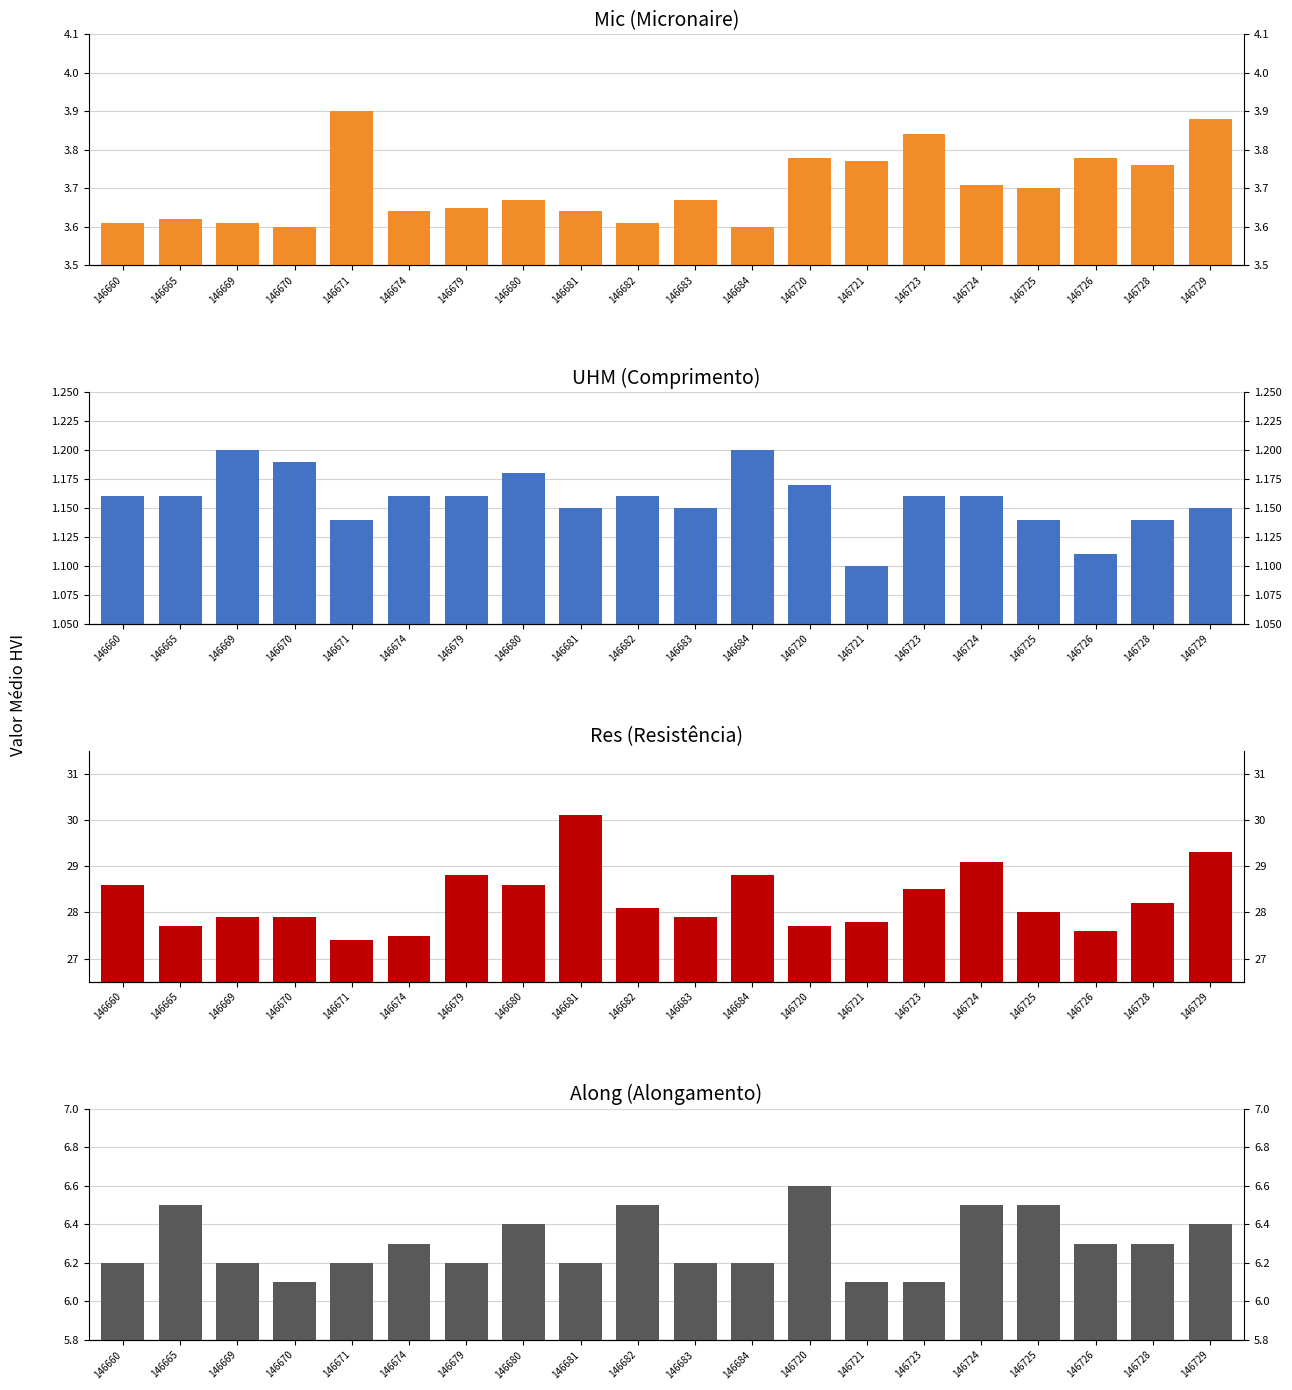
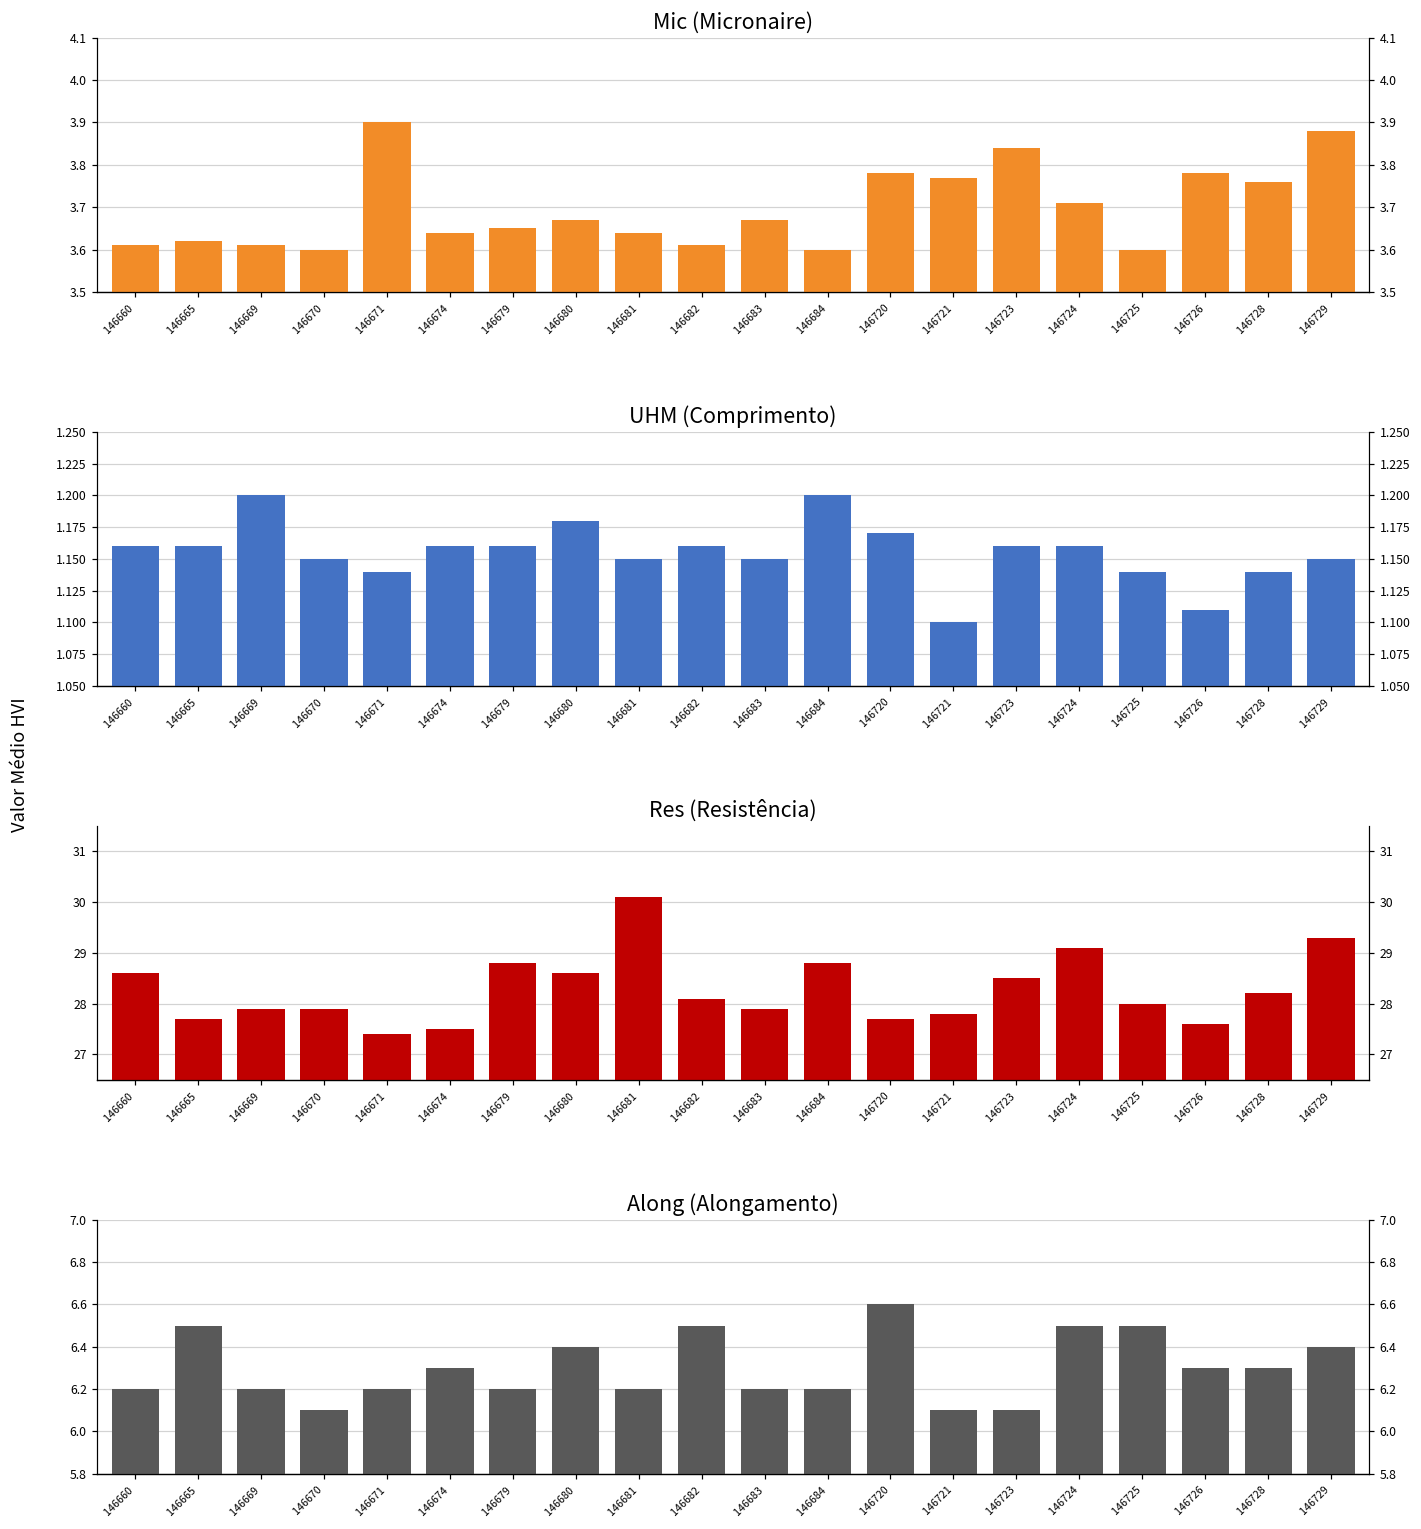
Mic (Micronaire), 146725: 3.7 -> 3.6
UHM (Comprimento), 146670: 1.19 -> 1.15
